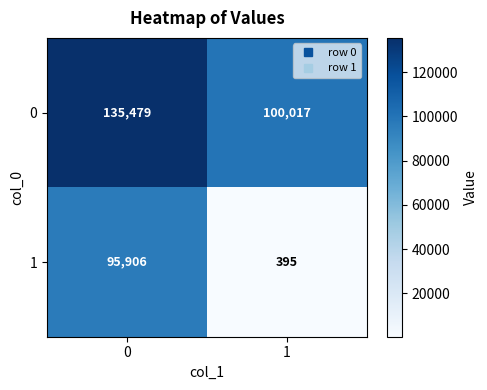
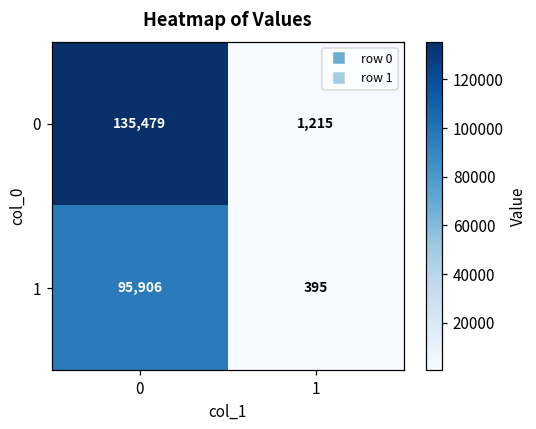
0, 1: 100,017 -> 1,215
